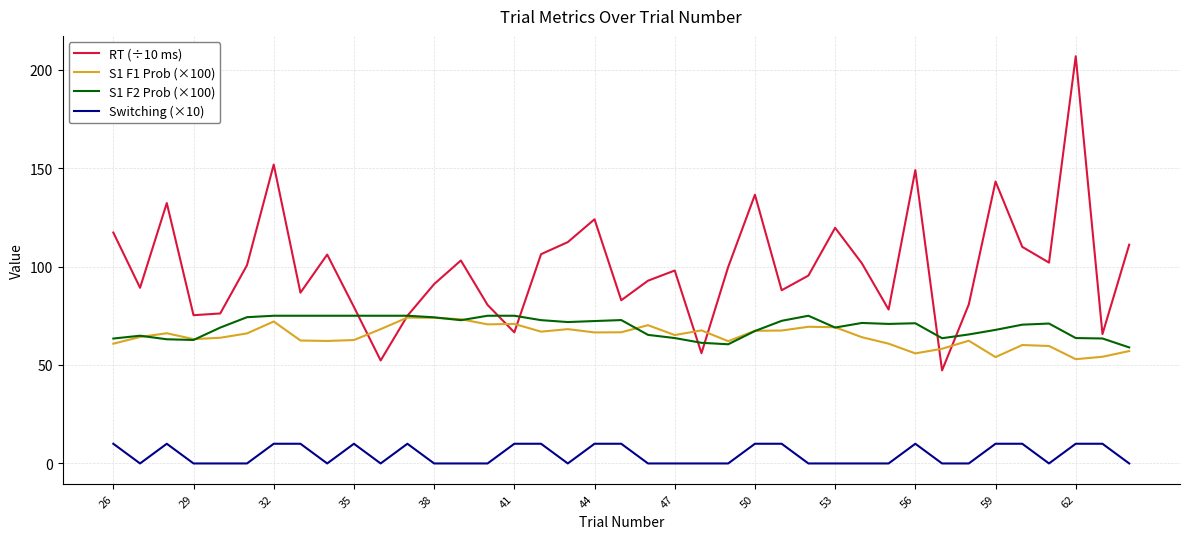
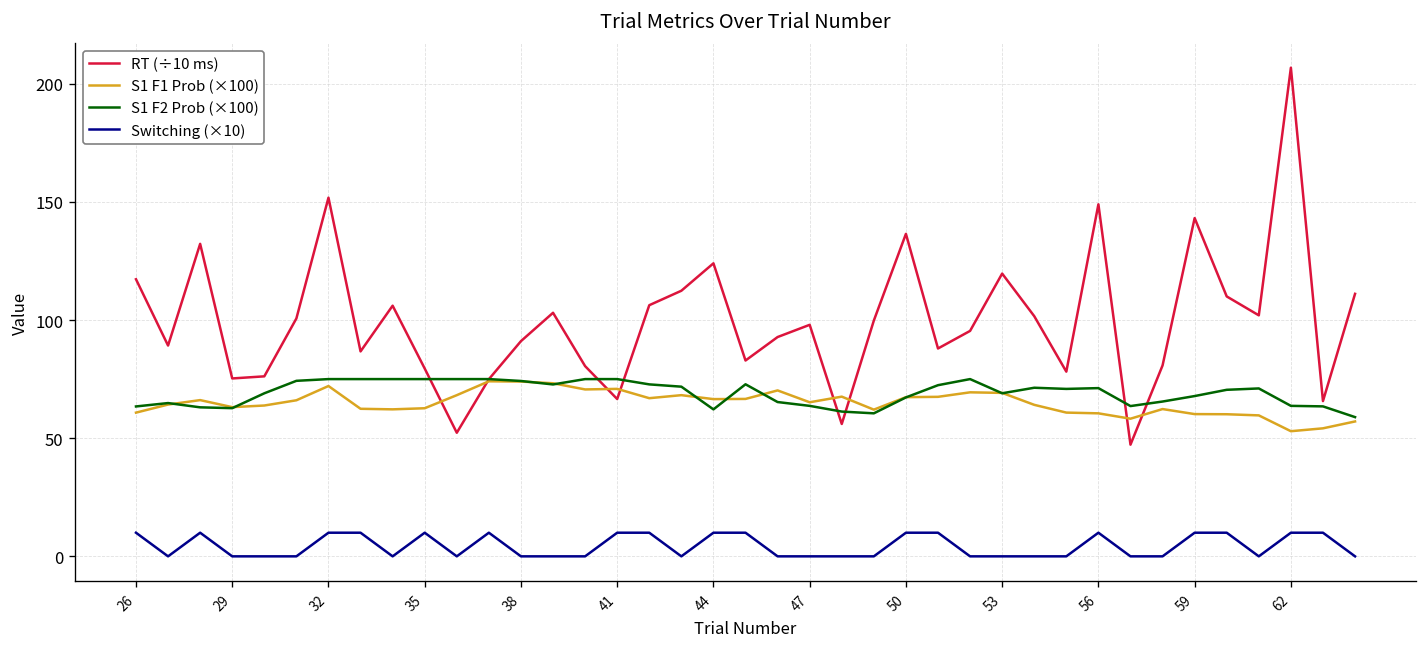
S1 F2 Prob (×100), 44: 72 -> 62
S1 F1 Prob (×100), 56: 56 -> 61
S1 F1 Prob (×100), 59: 54 -> 60
